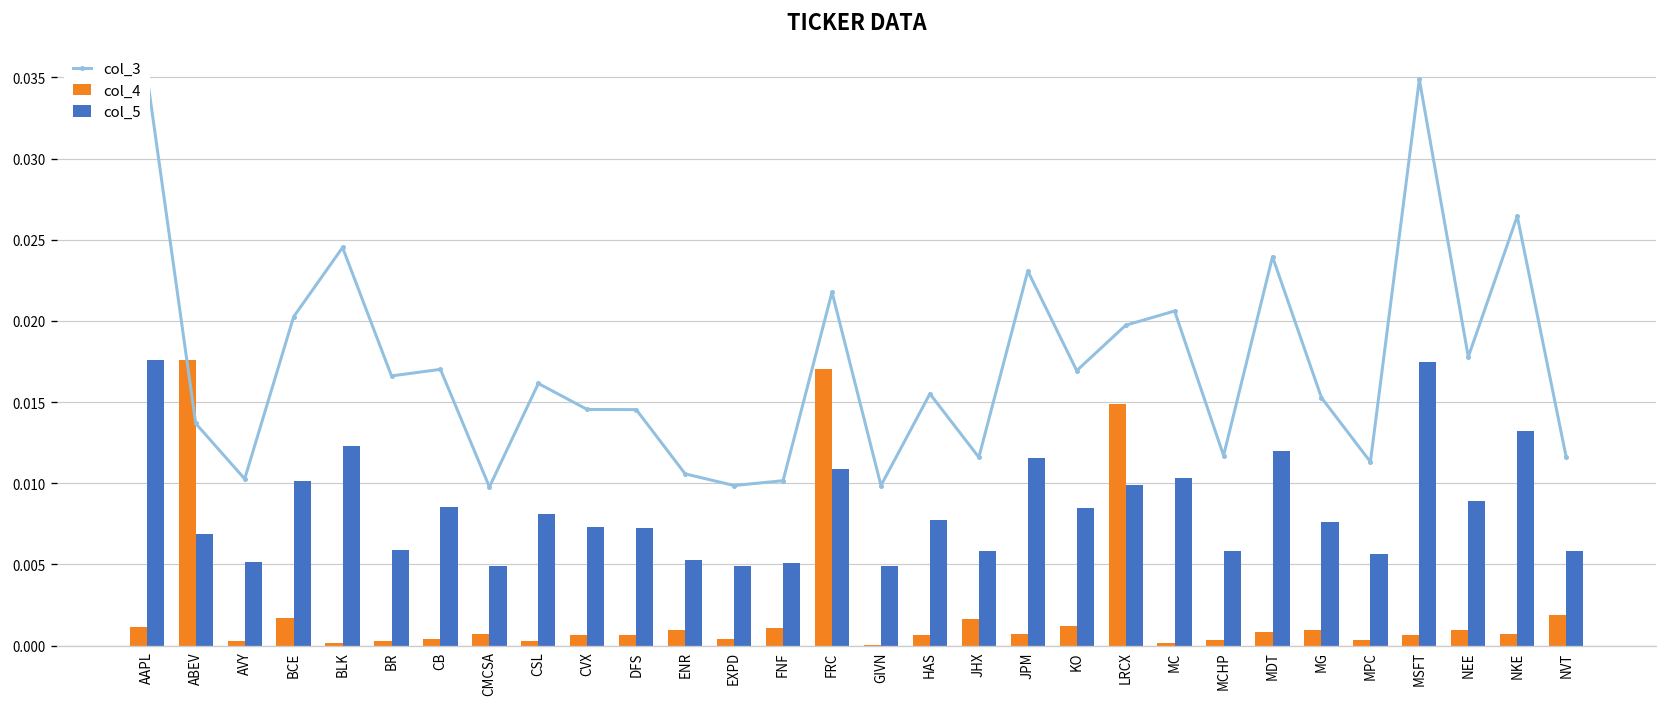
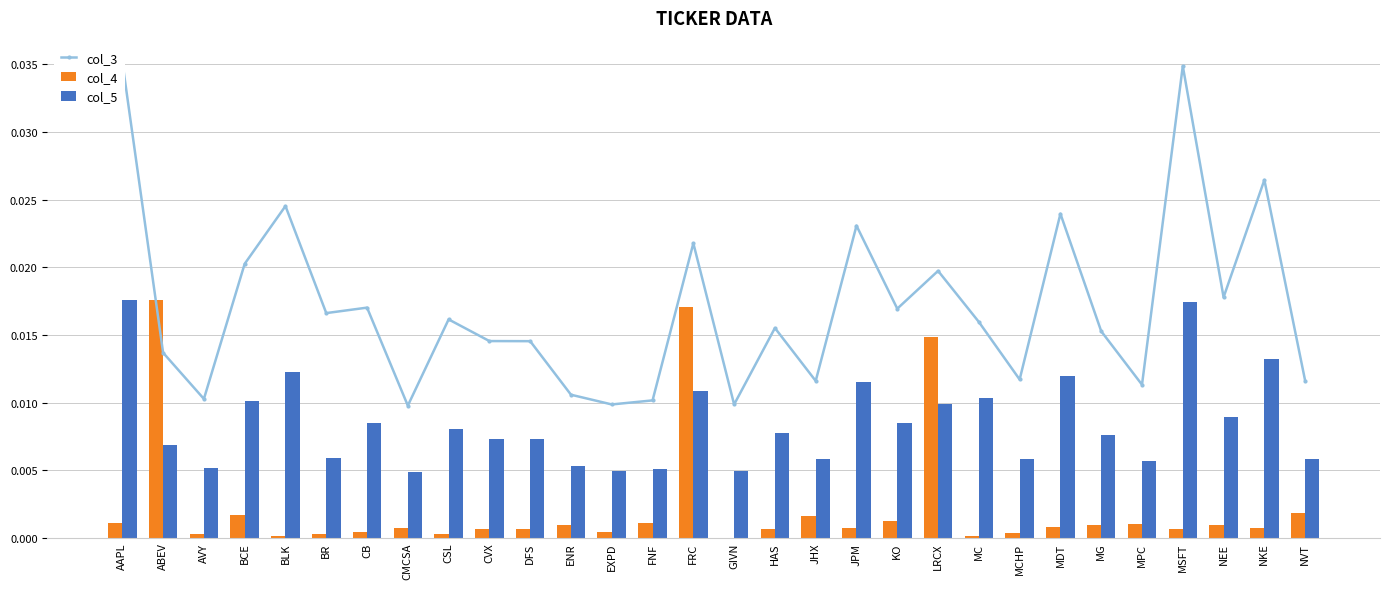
col_3, MC: 0.0206 -> 0.0160
col_4, MPC: 0.0003 -> 0.0010
